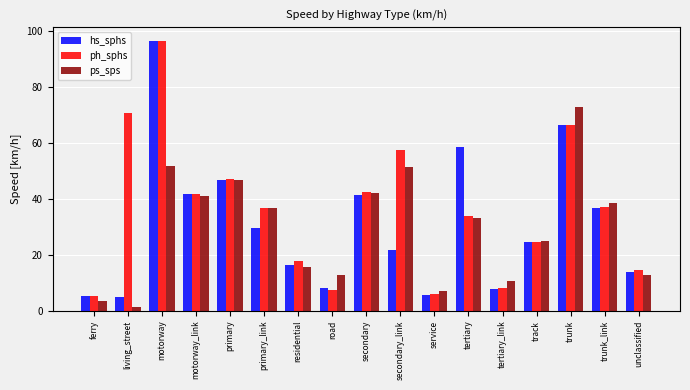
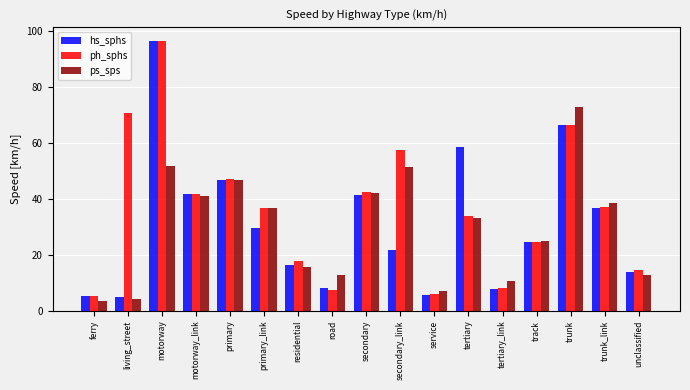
ps_sps, living_street: 1 -> 4
